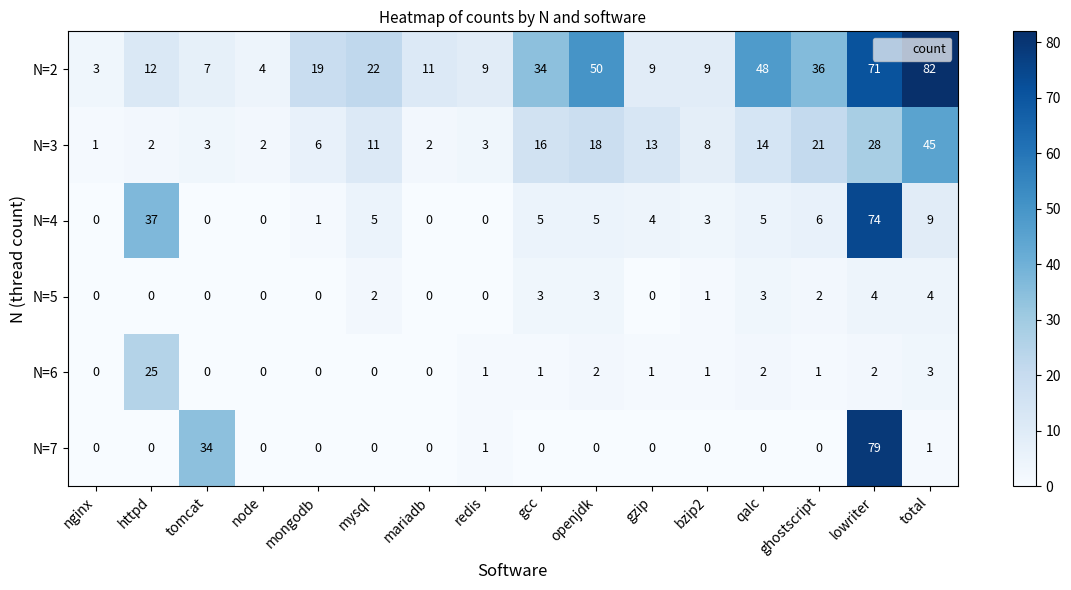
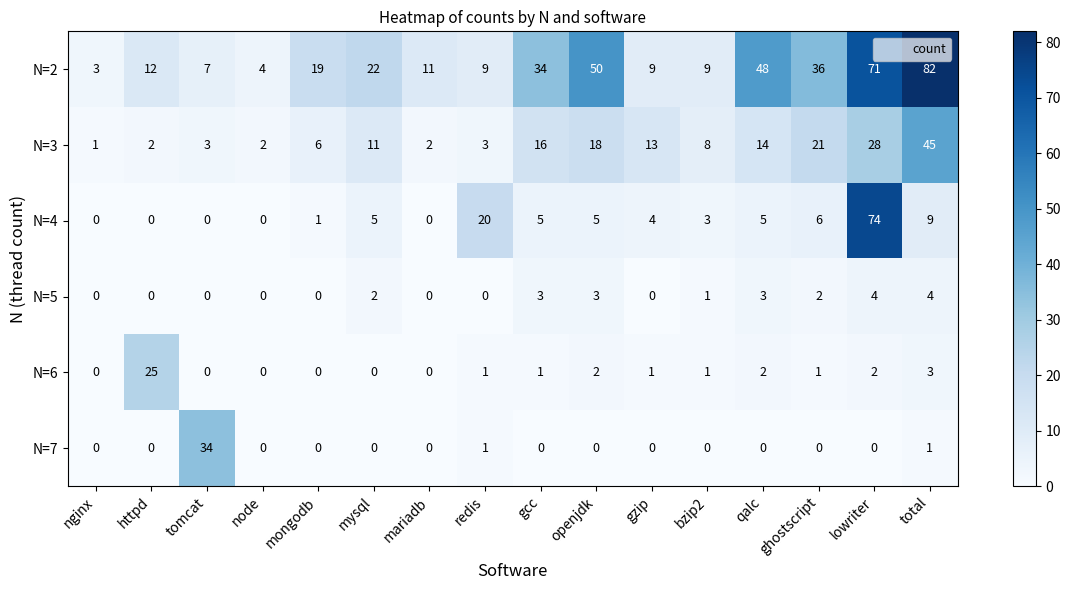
N=4, httpd: 37 -> 0
N=4, redis: 0 -> 20
N=7, lowriter: 79 -> 0
